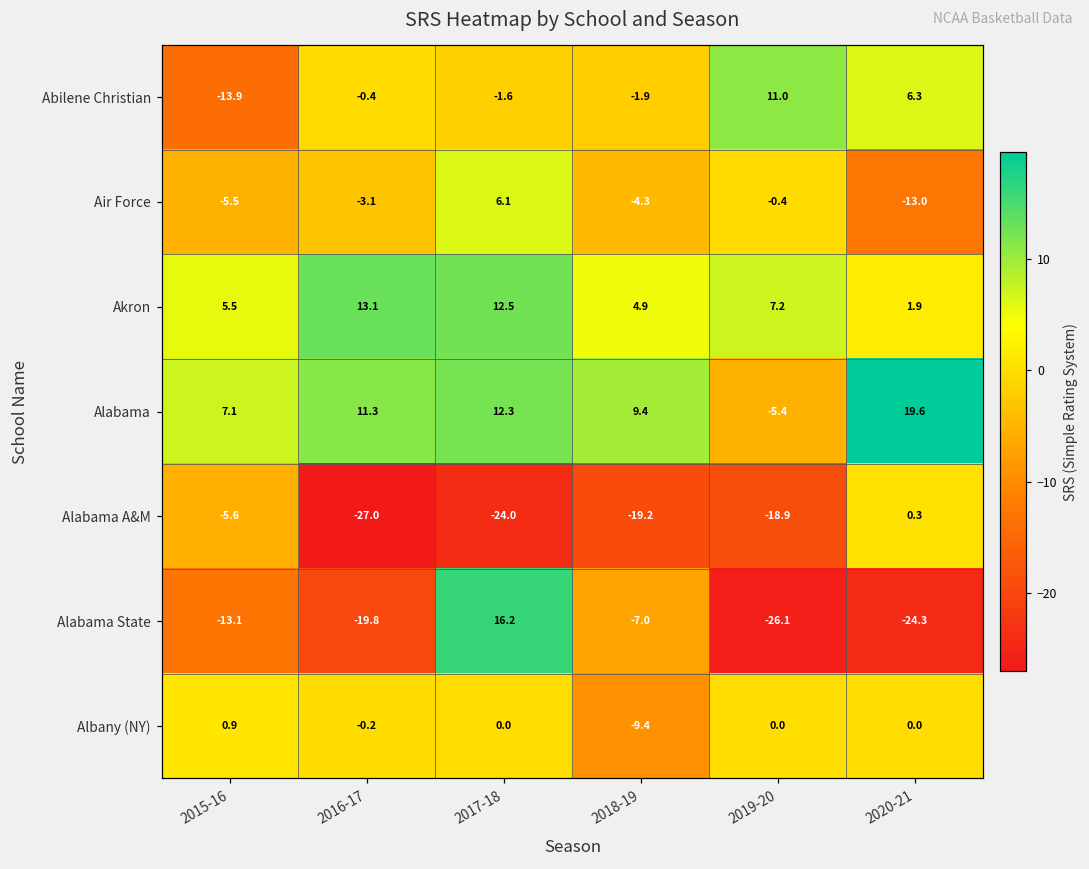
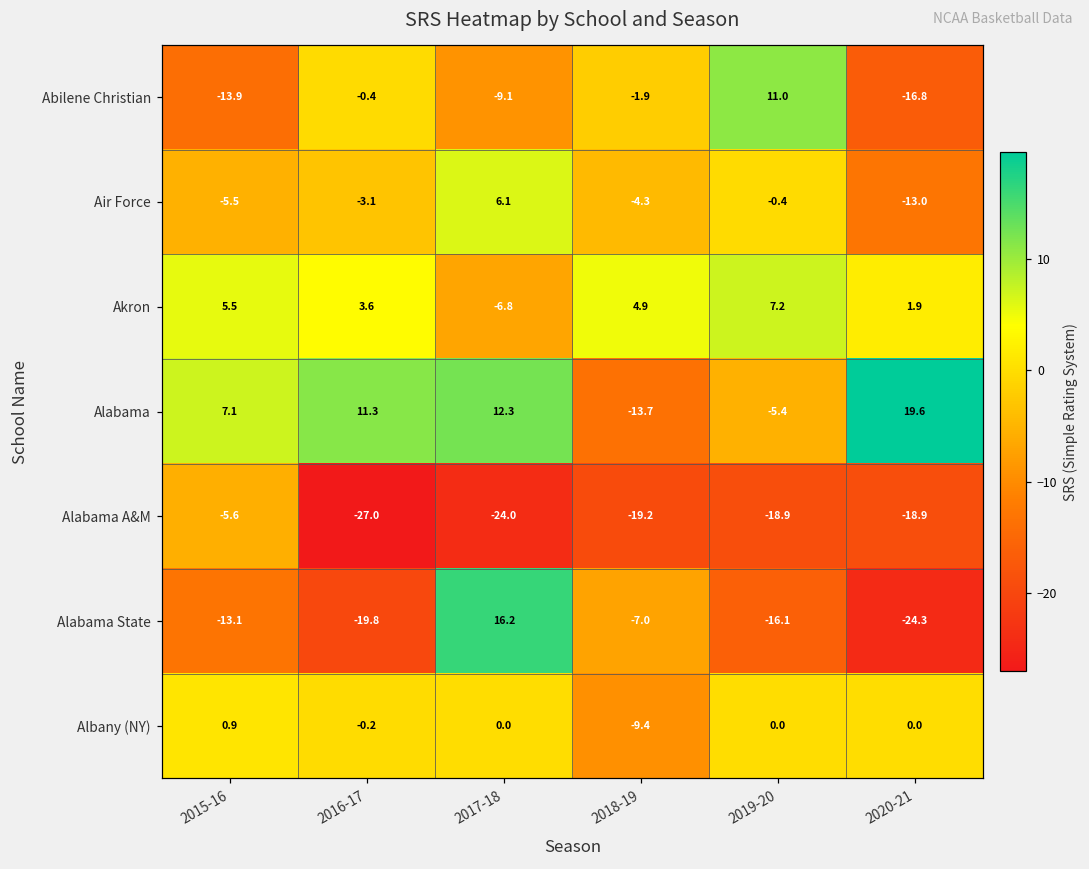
Abilene Christian, 2017-18: -1.6 -> -9.1
Abilene Christian, 2020-21: 6.3 -> -16.8
Akron, 2016-17: 13.1 -> 3.6
Akron, 2017-18: 12.5 -> -6.8
Alabama, 2018-19: 9.4 -> -13.7
Alabama A&M, 2020-21: 0.3 -> -18.9
Alabama State, 2019-20: -26.1 -> -16.1
